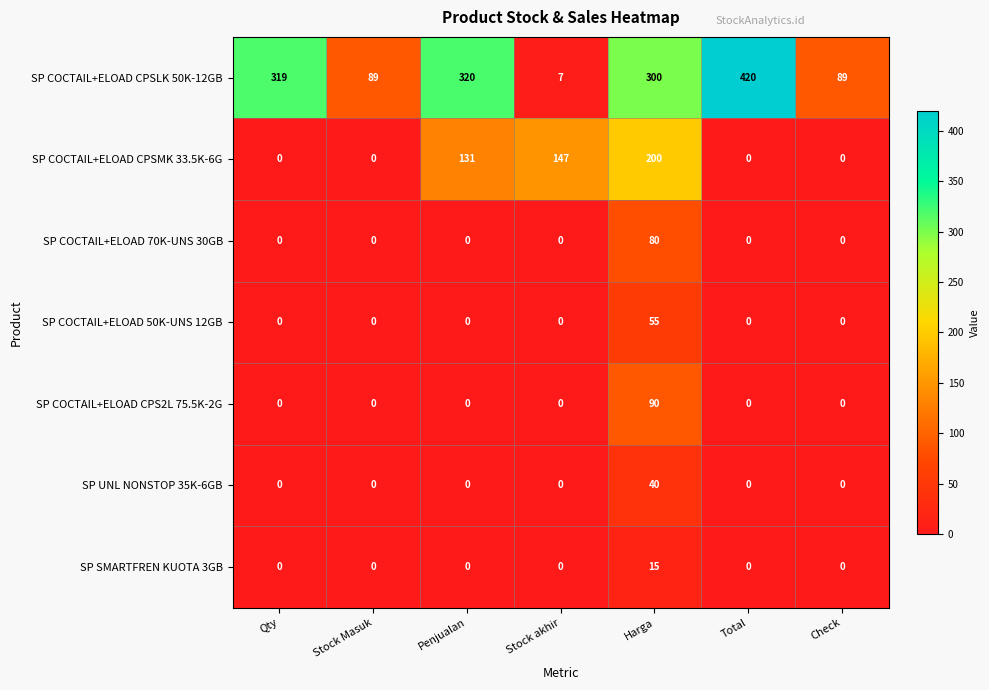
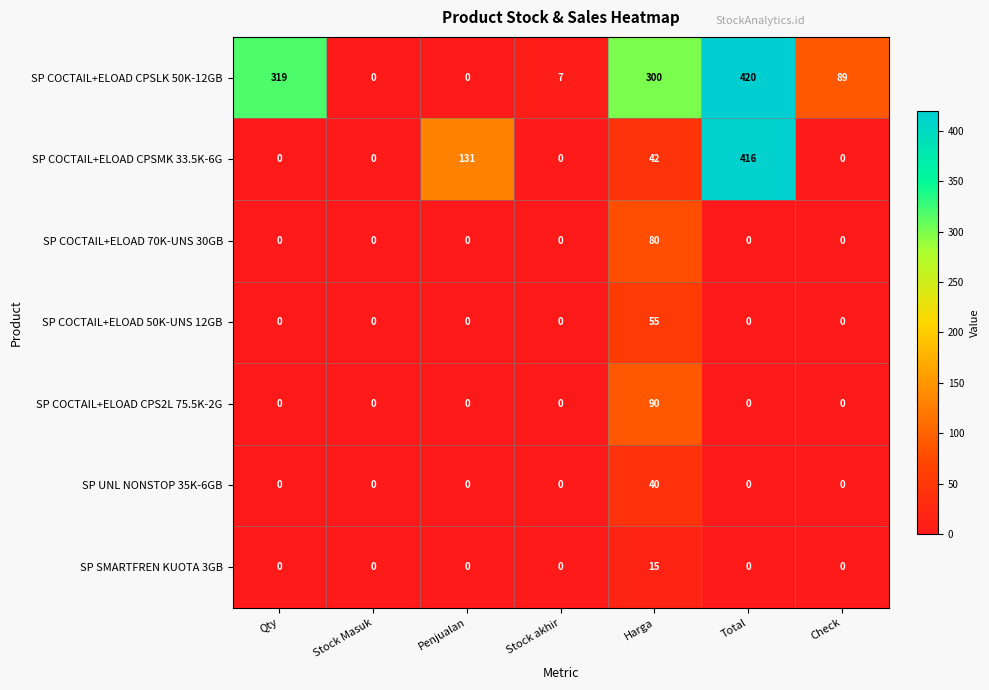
SP COCTAIL+ELOAD CPSLK 50K-12GB, Stock Masuk: 89 -> 0
SP COCTAIL+ELOAD CPSLK 50K-12GB, Penjualan: 320 -> 0
SP COCTAIL+ELOAD CPSMK 33.5K-6G, Stock akhir: 147 -> 0
SP COCTAIL+ELOAD CPSMK 33.5K-6G, Harga: 200 -> 42
SP COCTAIL+ELOAD CPSMK 33.5K-6G, Total: 0 -> 416
